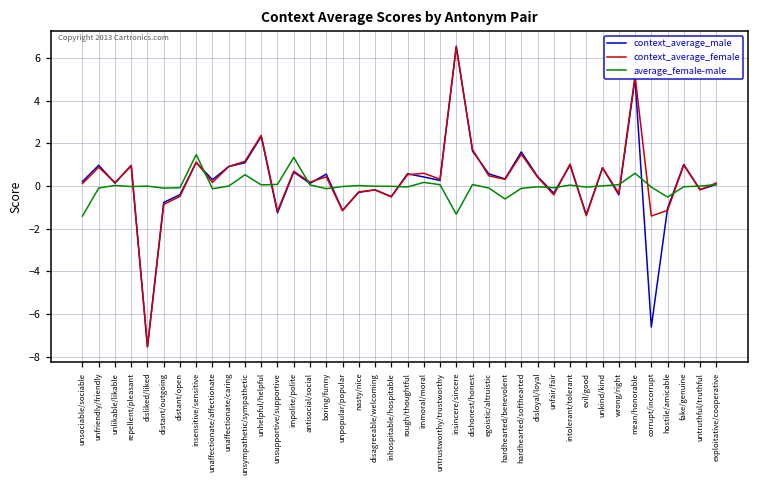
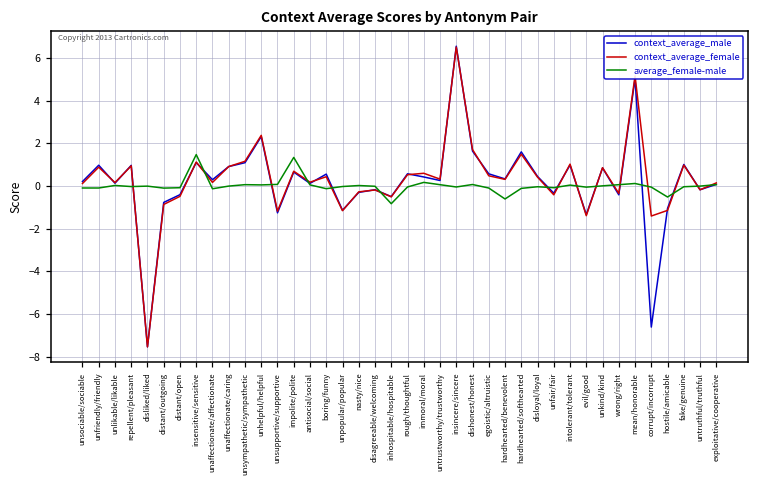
average_female-male, unsociable/sociable: -1.4 -> -0.1
average_female-male, unsympathetic/sympathetic: 0.5 -> 0.1
average_female-male, inhospitable/hospitable: 0.0 -> -0.8
average_female-male, insincere/sincere: -1.3 -> 0.0
average_female-male, mean/honorable: 0.6 -> 0.1
